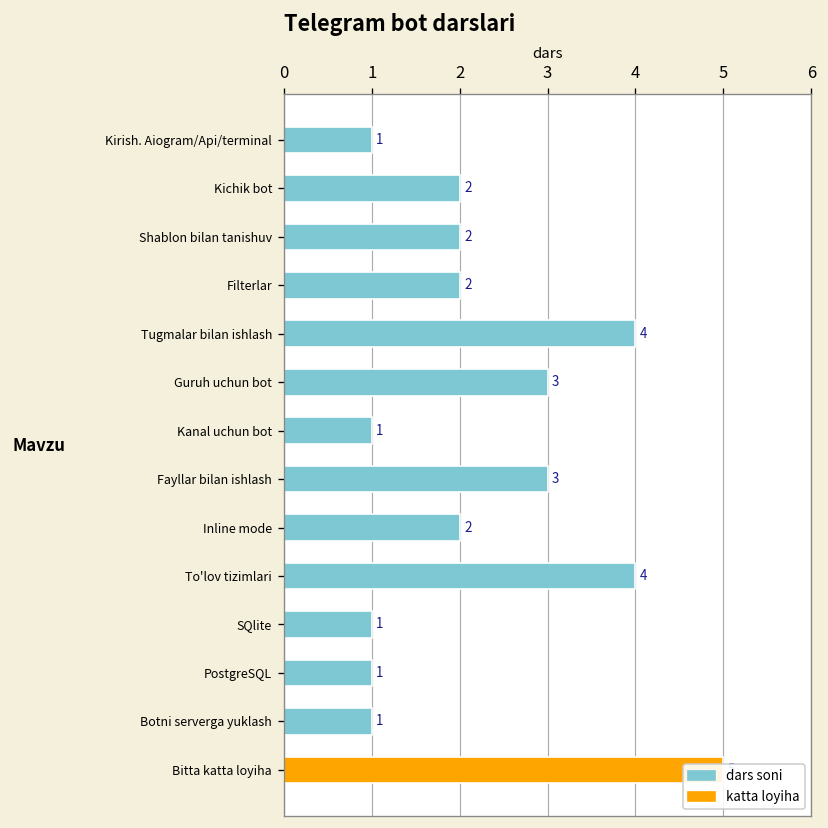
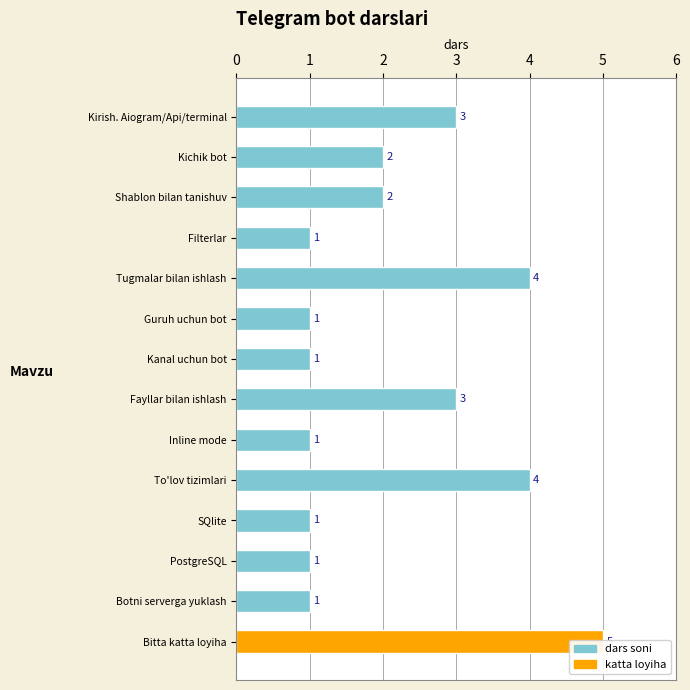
Kirish. Aiogram/Api/terminal: 1 -> 3
Filterlar: 2 -> 1
Guruh uchun bot: 3 -> 1
Inline mode: 2 -> 1
